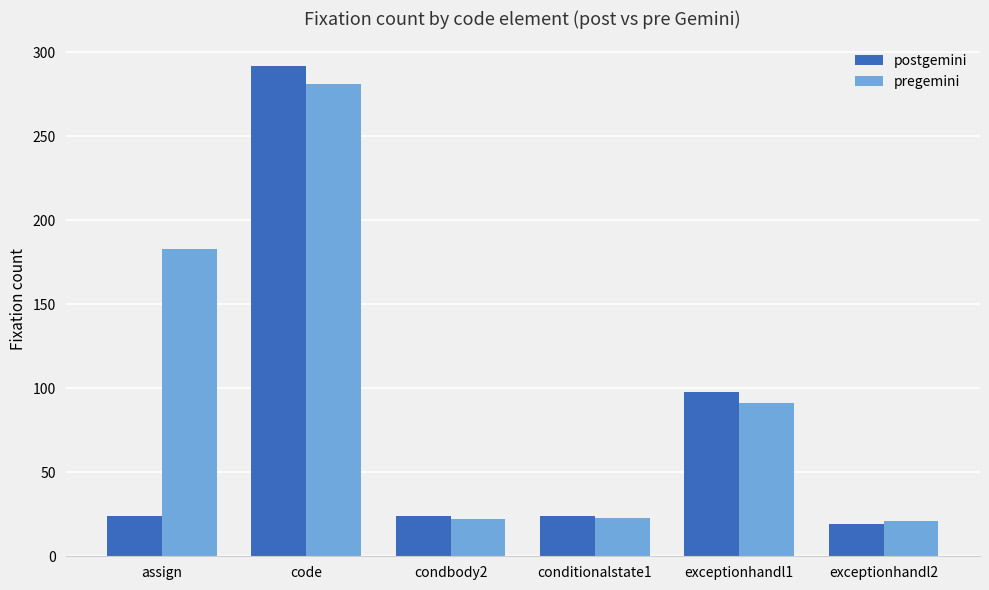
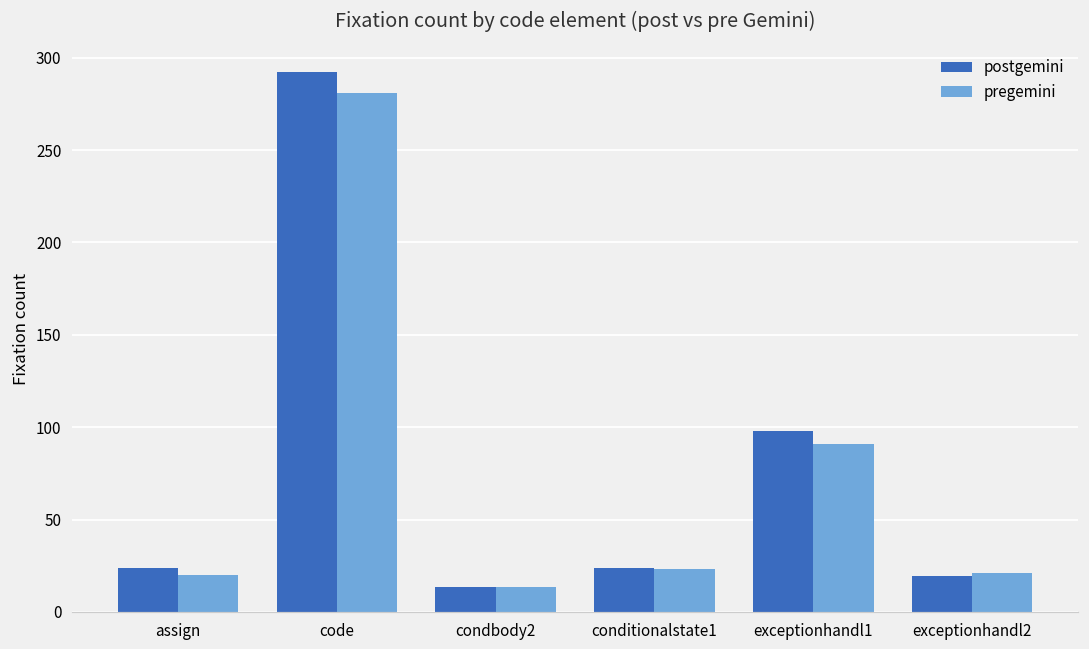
pregemini, assign: 183 -> 20
postgemini, condbody2: 24 -> 13
pregemini, condbody2: 22 -> 13
